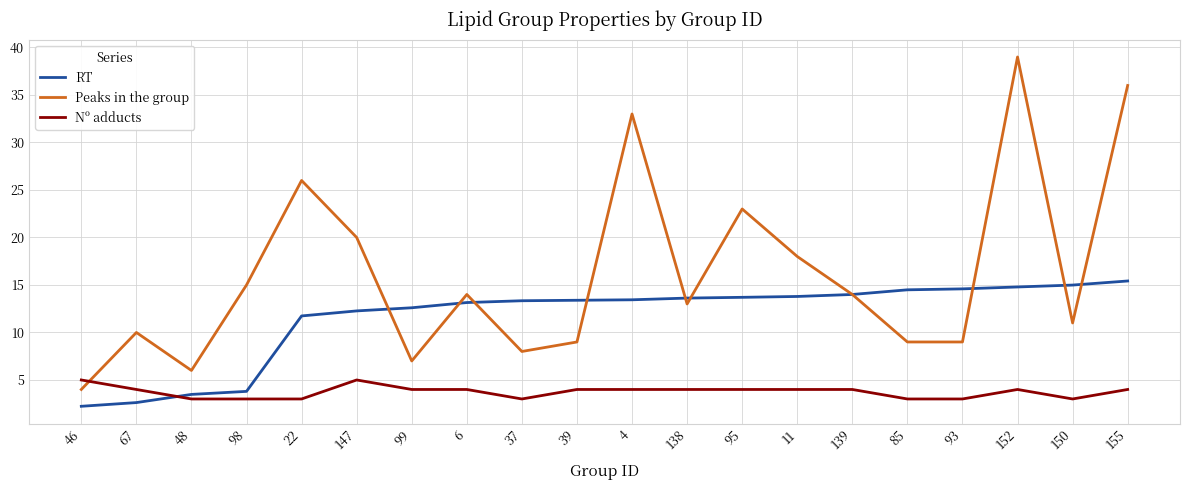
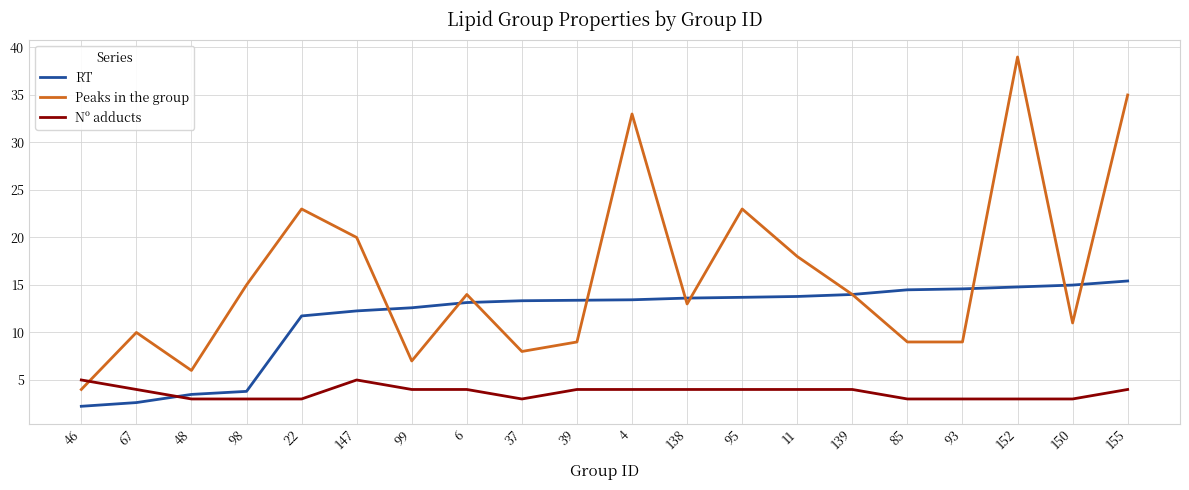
Peaks in the group, 22: 26 -> 23
Nº adducts, 152: 4 -> 3
Peaks in the group, 155: 36 -> 35
